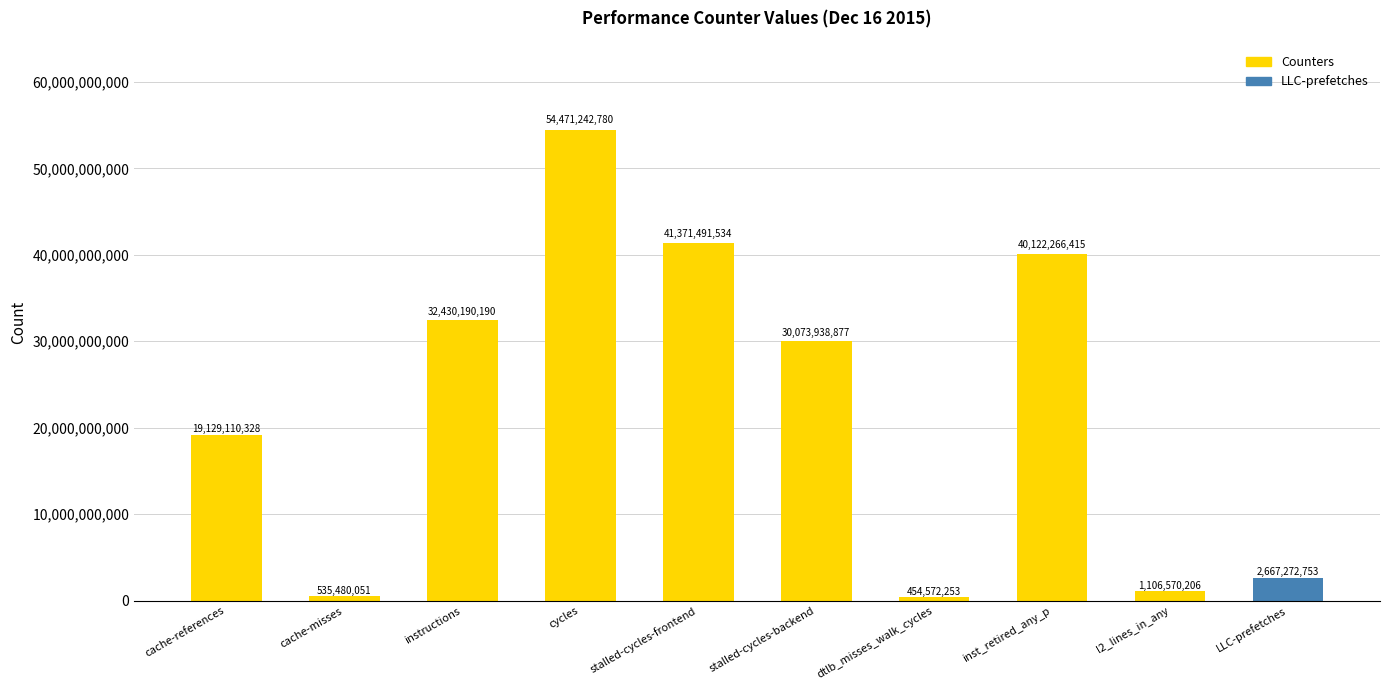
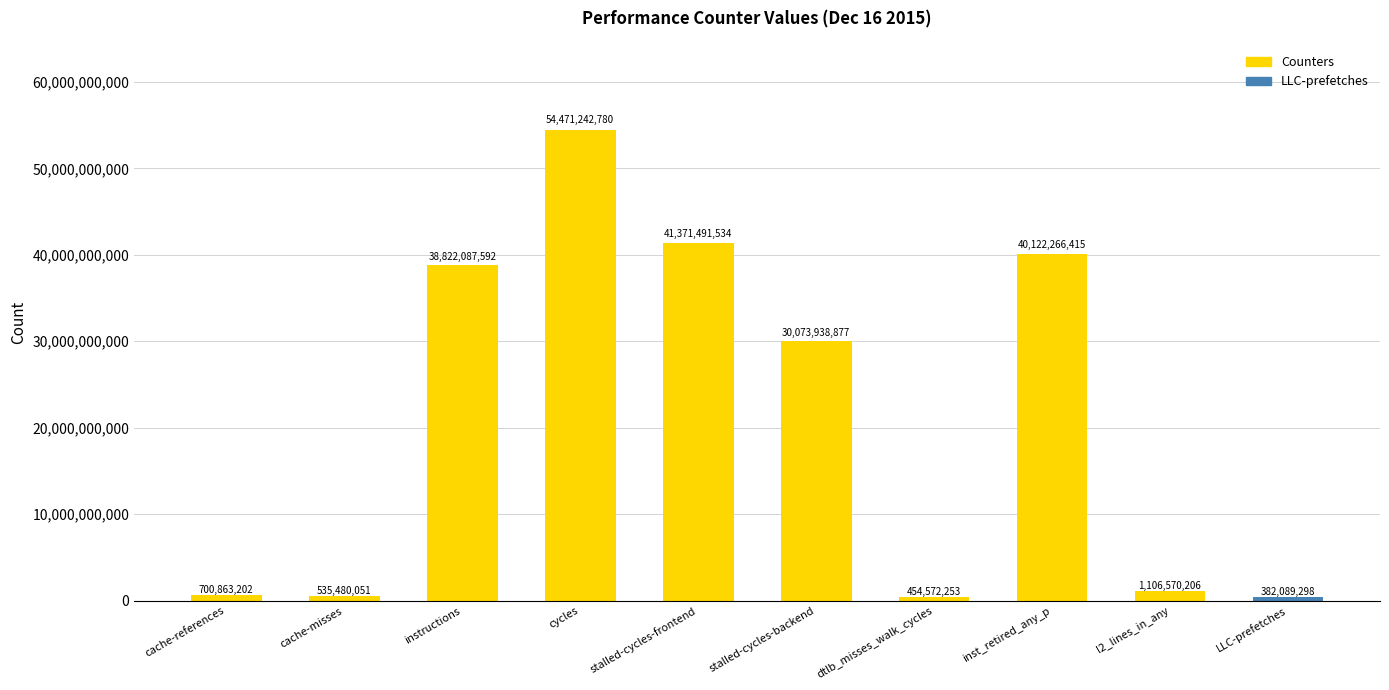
cache-references: 19,129,110,328 -> 700,863,202
instructions: 32,430,190,190 -> 38,822,087,592
LLC-prefetches: 2,667,272,753 -> 382,089,298
